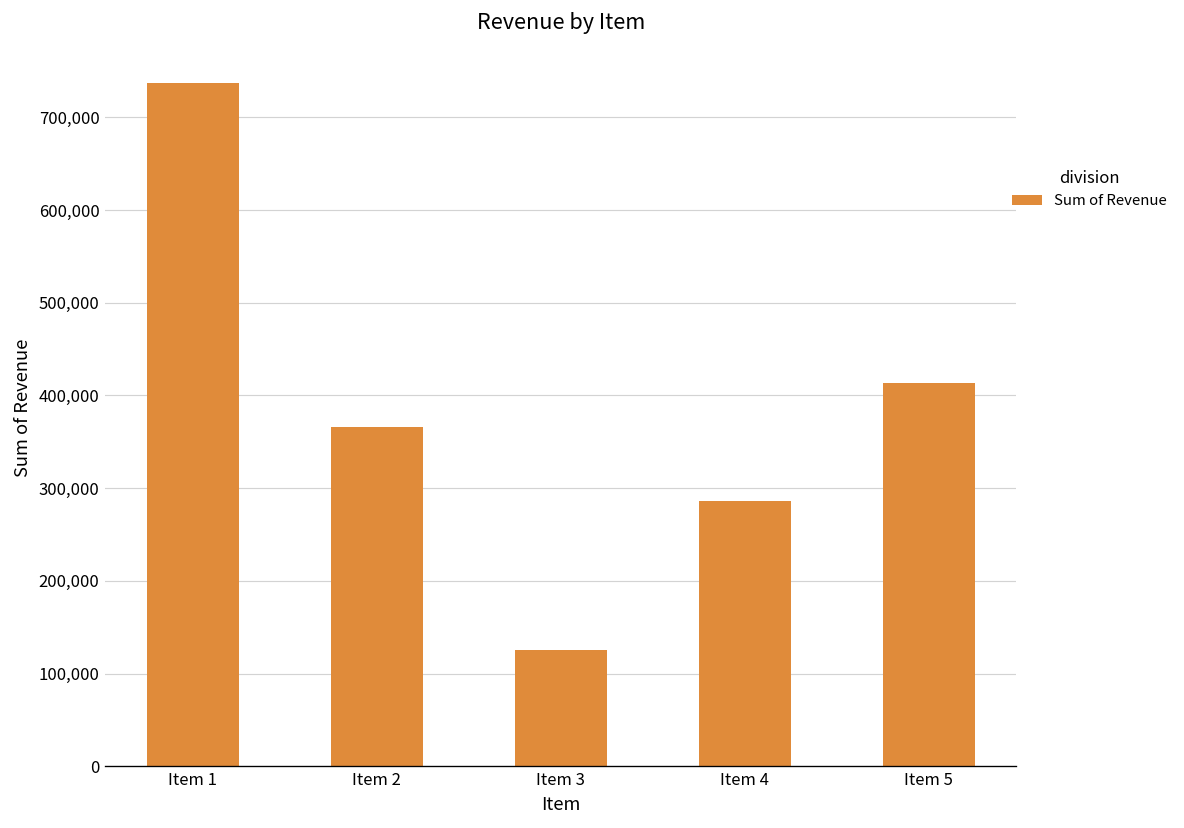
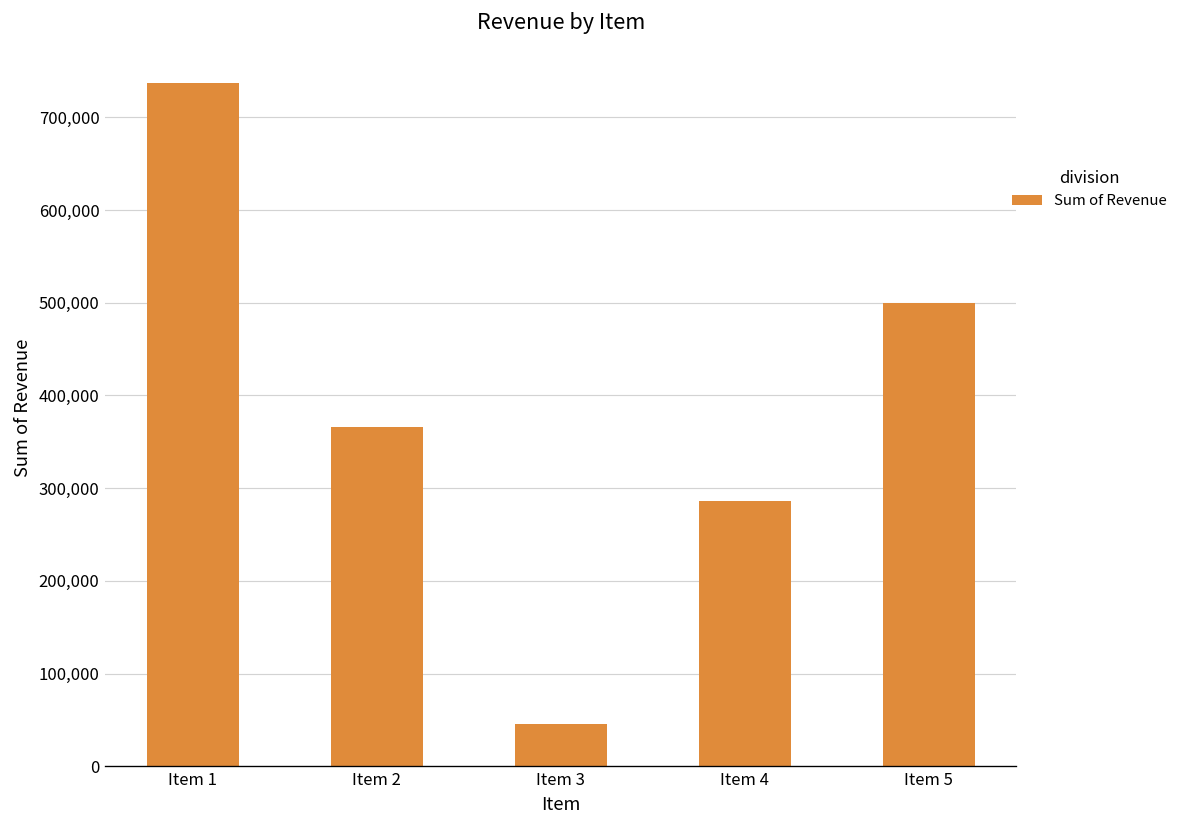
Item 3: 120,000 -> 50,000
Item 5: 410,000 -> 500,000
